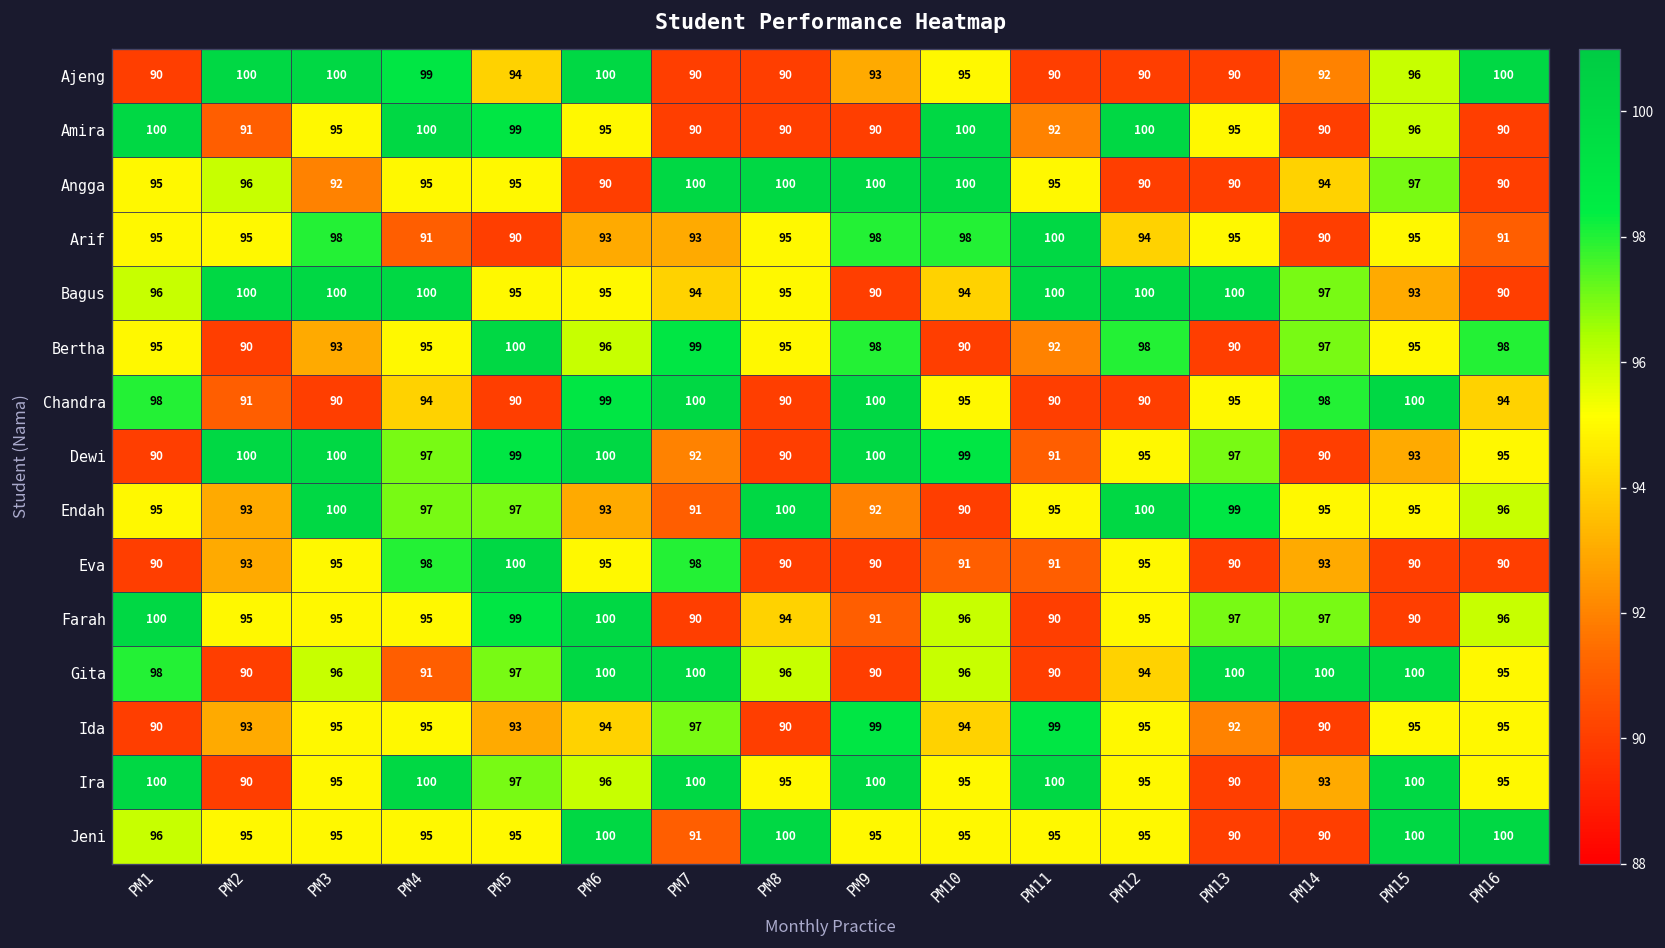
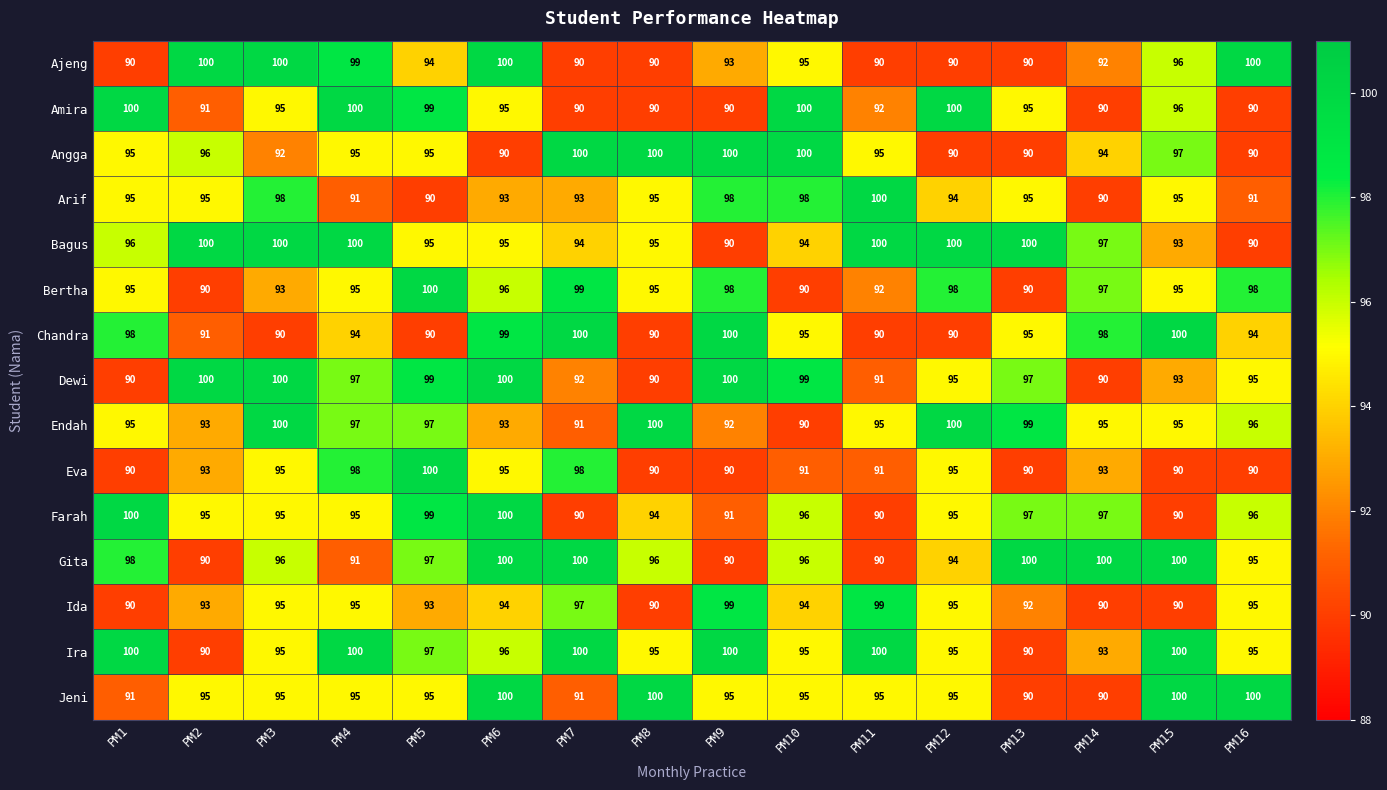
Ida, PM15: 95 -> 90
Jeni, PM1: 96 -> 91
